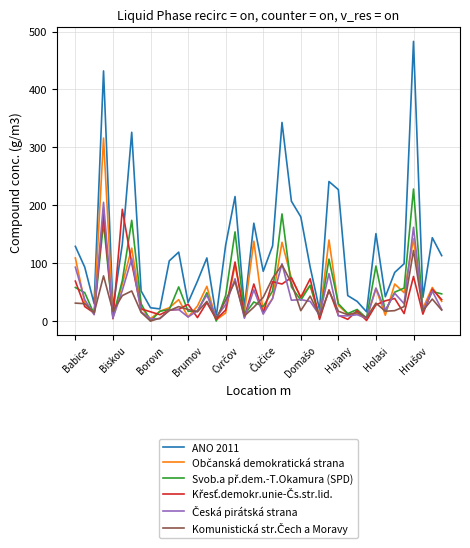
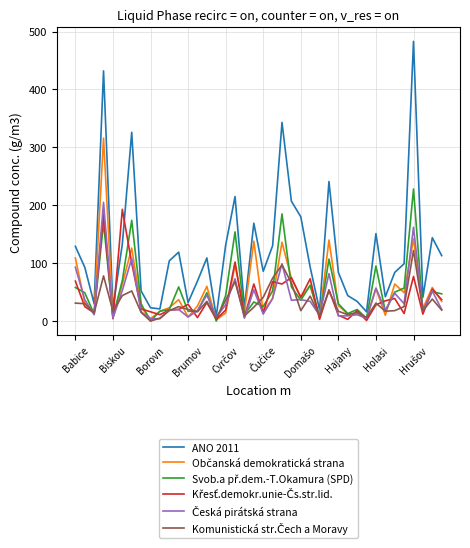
ANO 2011, Hajany: 230 -> 80
